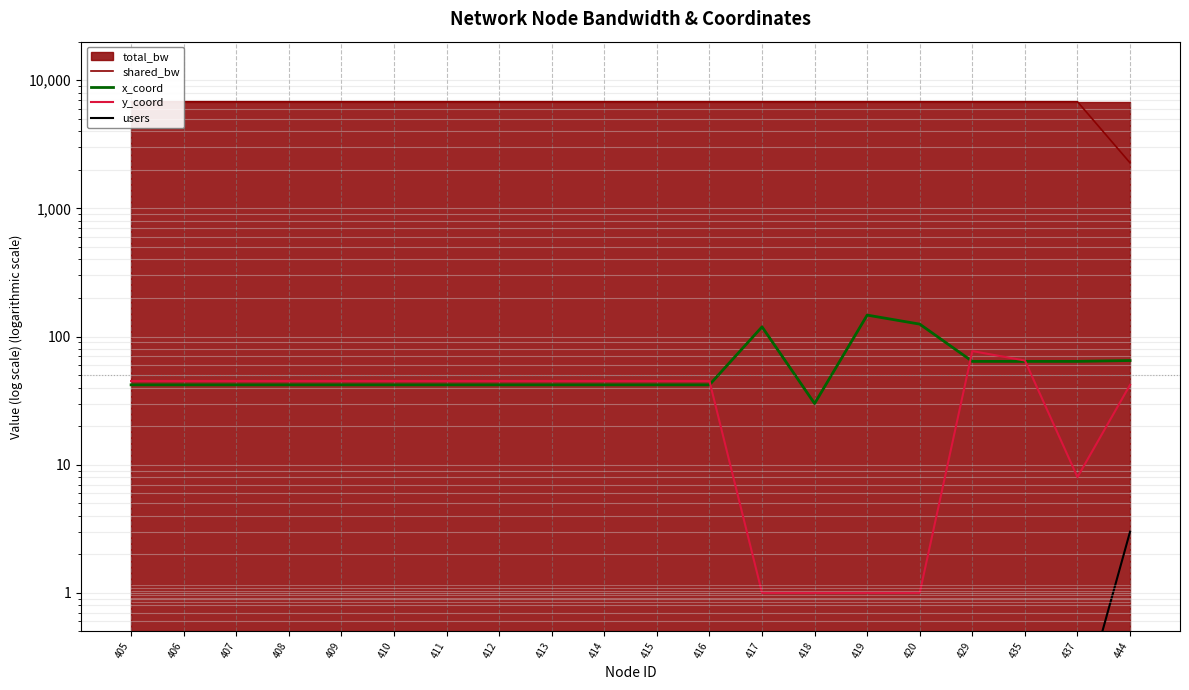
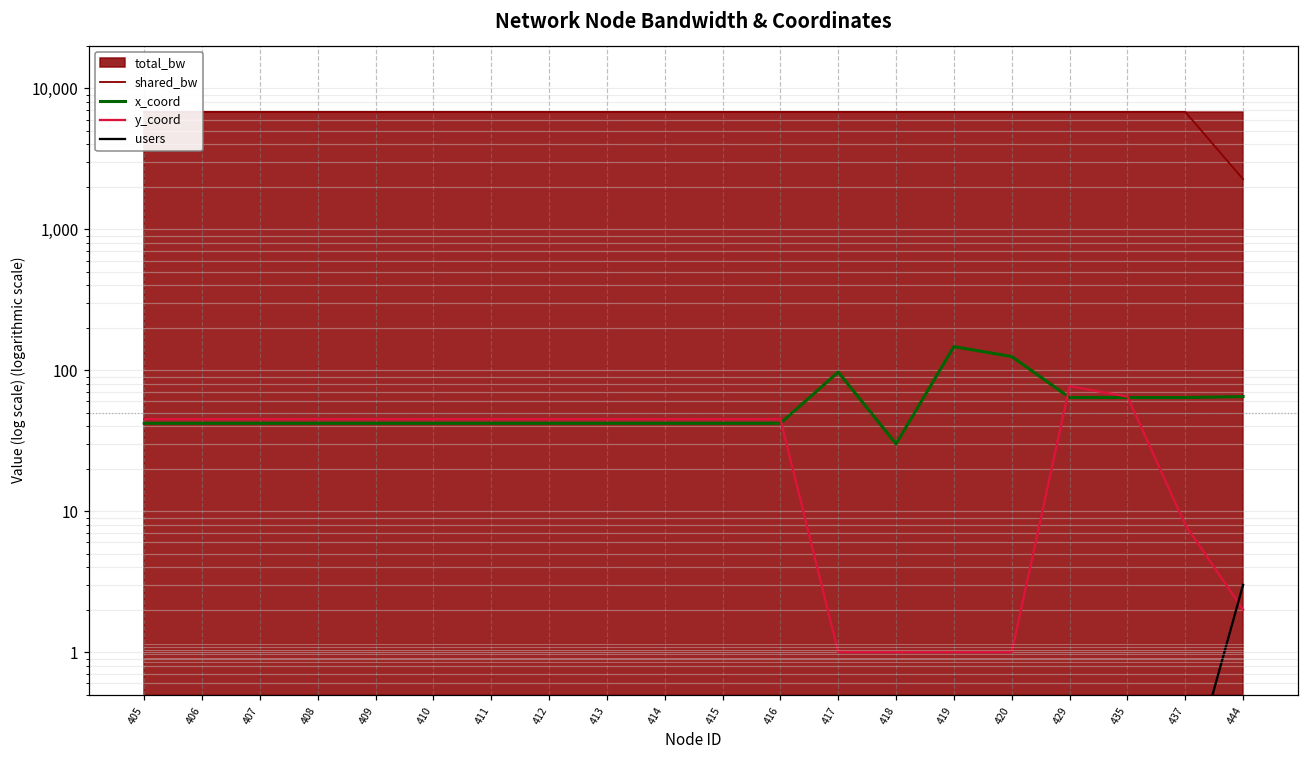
x_coord, 417: 120 -> 100
y_coord, 444: 42 -> 2
